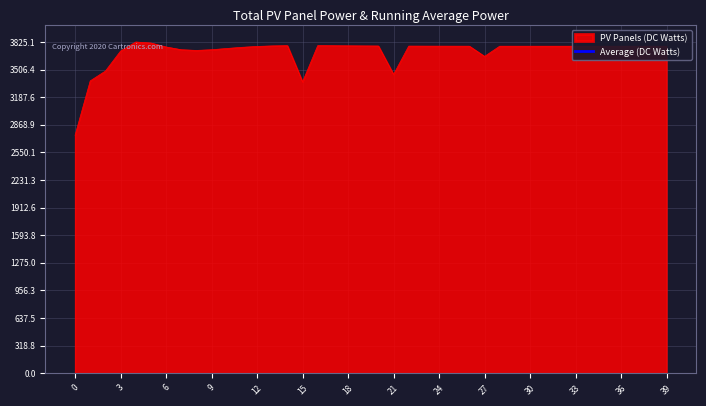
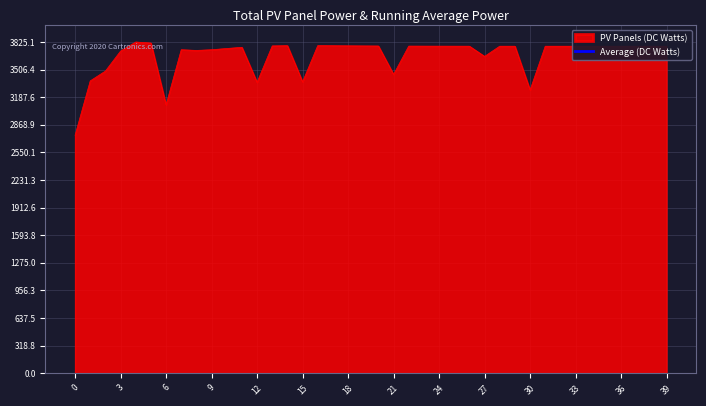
PV Panels (DC Watts), 6: 3800 -> 3100
PV Panels (DC Watts), 12: 3800 -> 3400
PV Panels (DC Watts), 30: 3800 -> 3300
